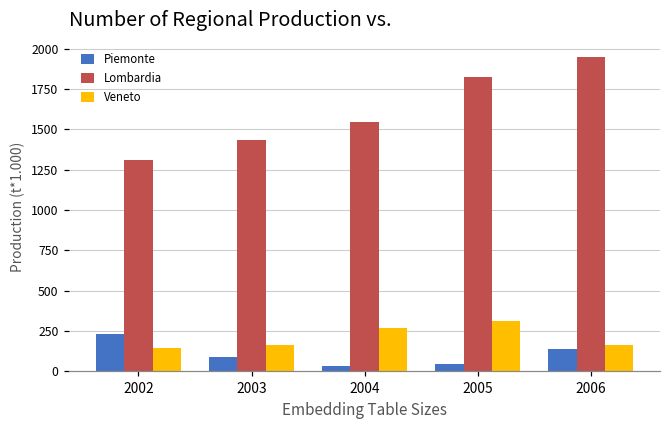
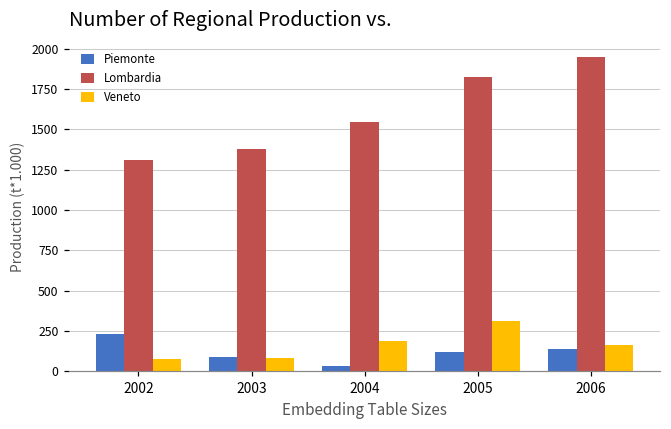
Veneto, 2002: 140 -> 80
Lombardia, 2003: 1430 -> 1380
Veneto, 2003: 170 -> 80
Veneto, 2004: 270 -> 190
Piemonte, 2005: 50 -> 120
